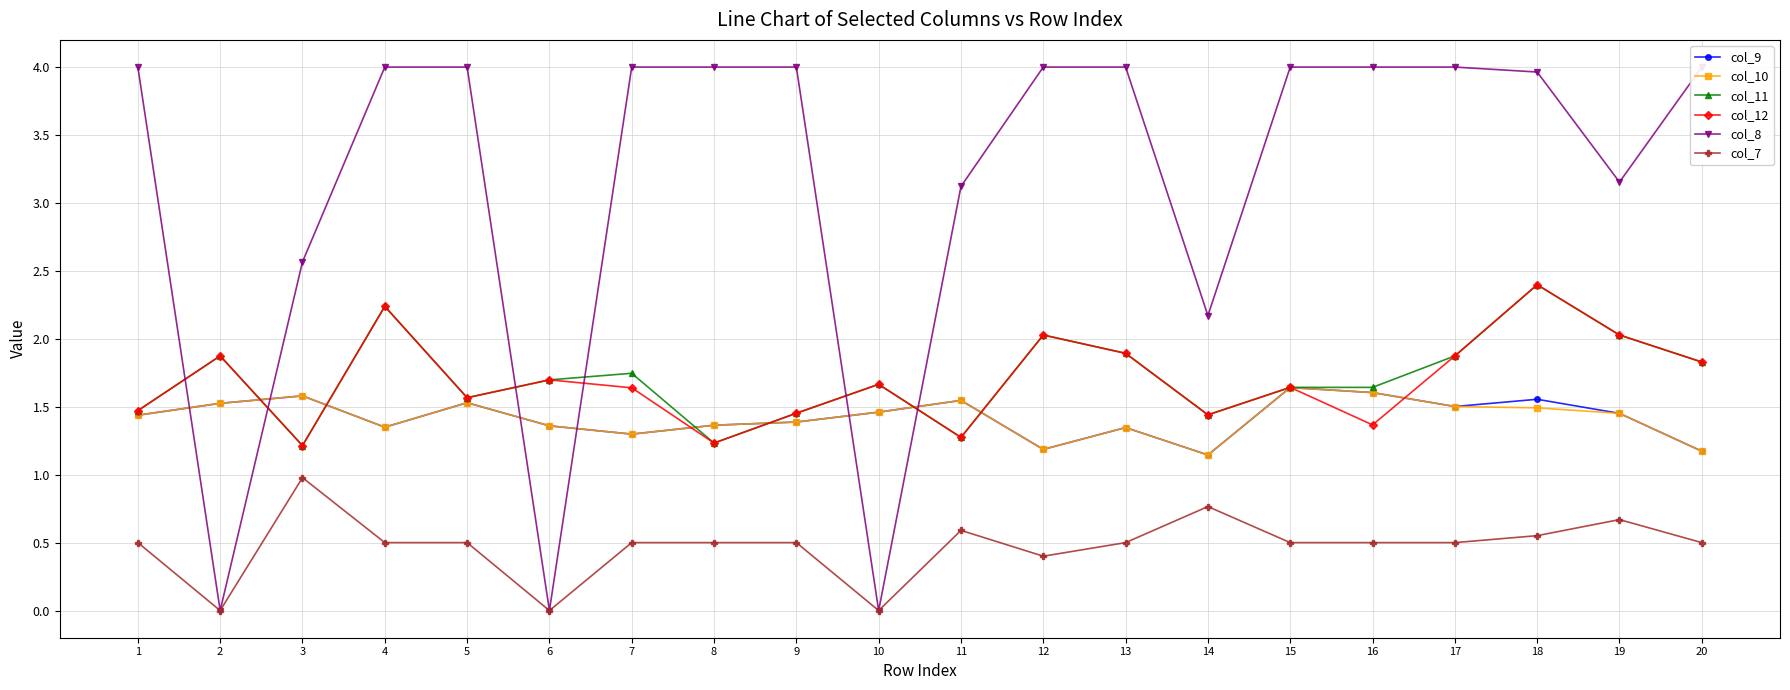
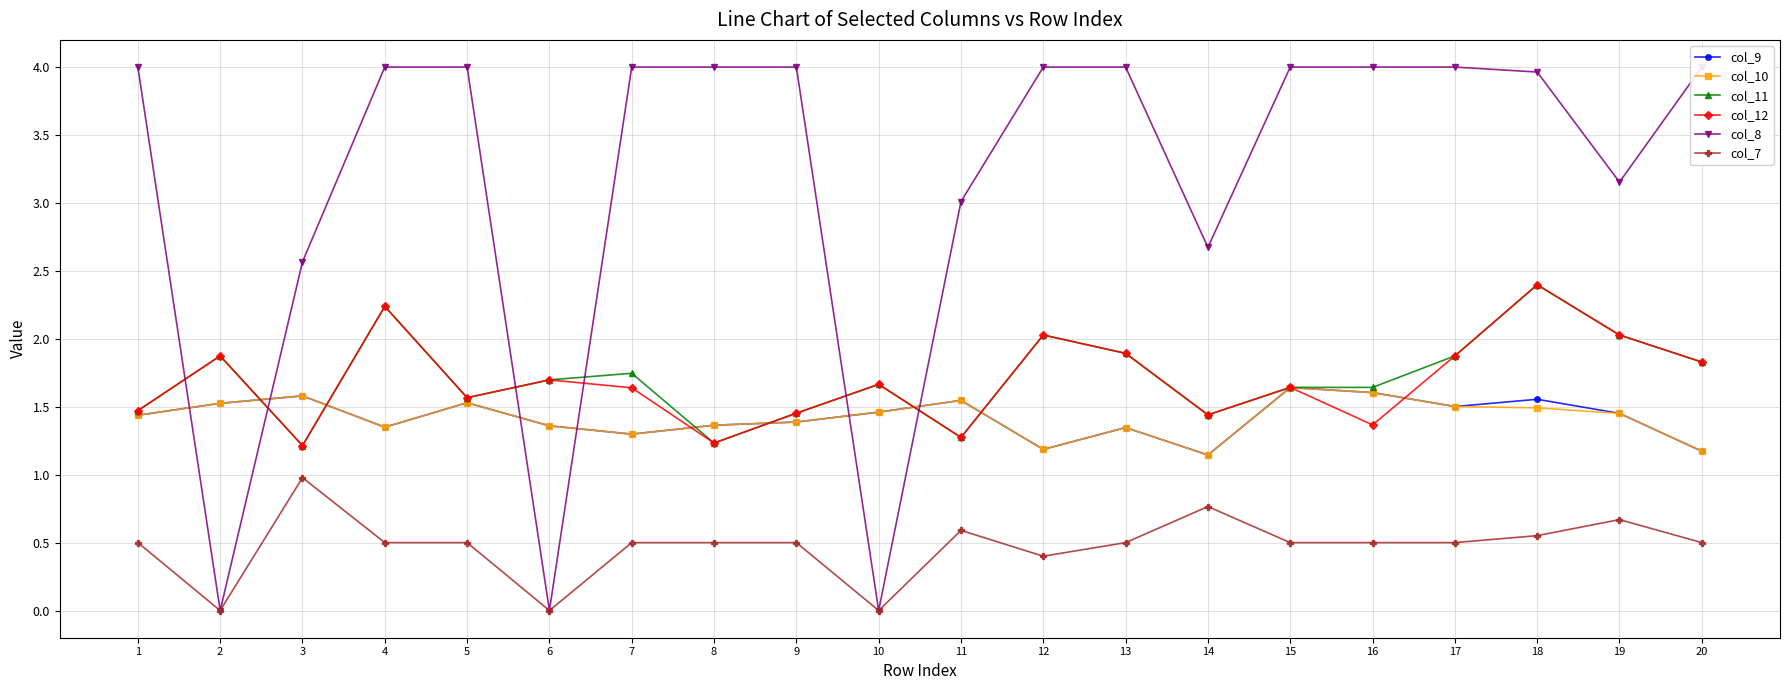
col_8, 11: 3.12 -> 3.01
col_8, 14: 2.17 -> 2.67
